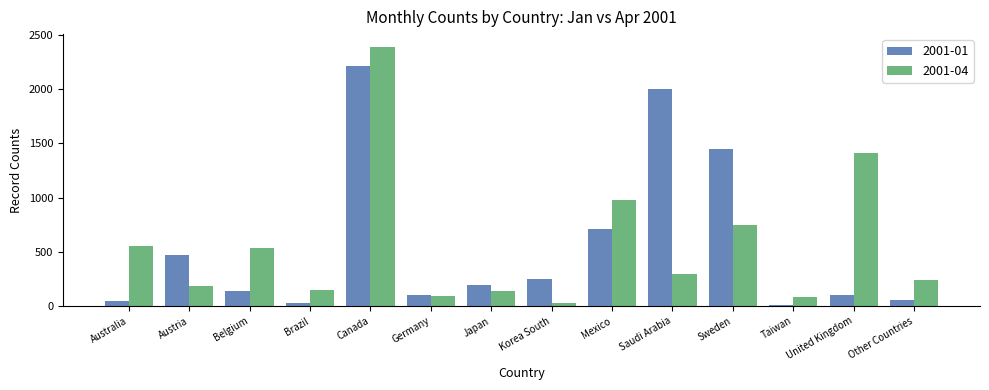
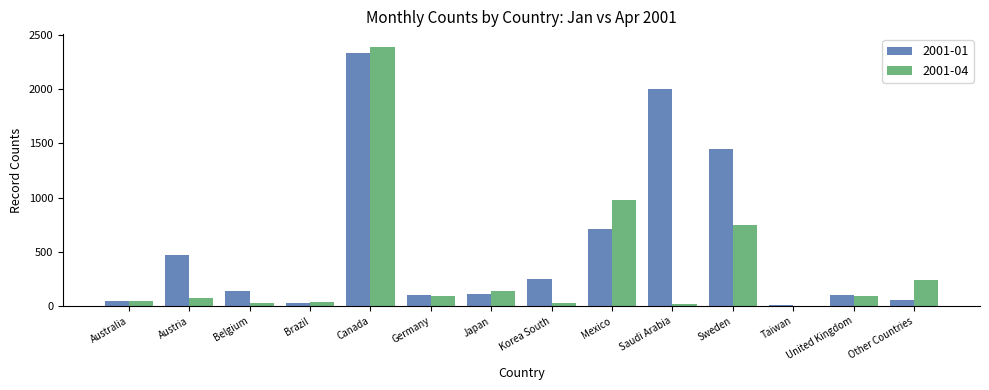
2001-04, Australia: 560 -> 50
2001-04, Austria: 180 -> 80
2001-04, Belgium: 530 -> 30
2001-04, Brazil: 150 -> 40
2001-01, Canada: 2210 -> 2340
2001-01, Japan: 200 -> 110
2001-04, Saudi Arabia: 290 -> 20
2001-04, Taiwan: 90 -> 0
2001-04, United Kingdom: 1420 -> 90
